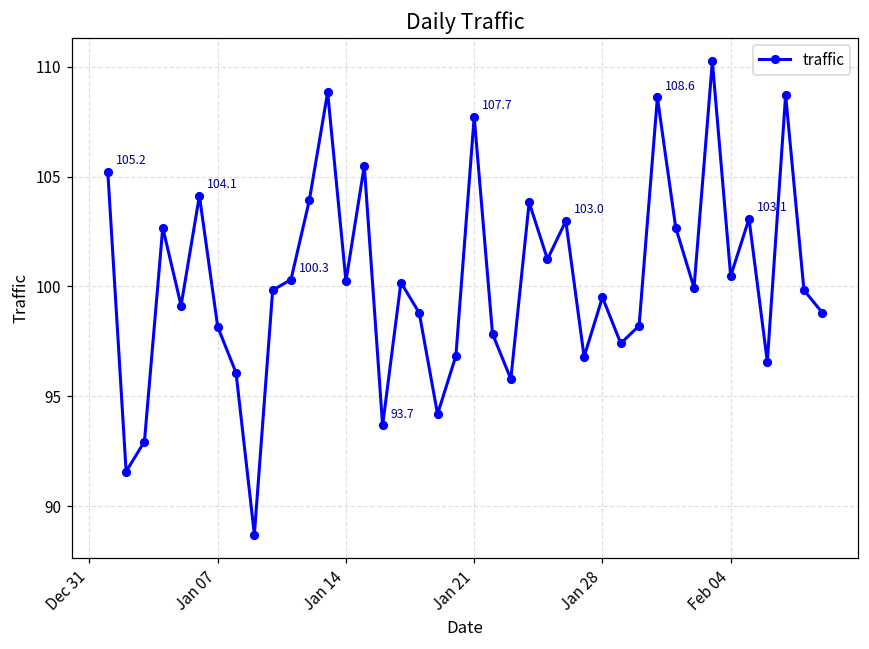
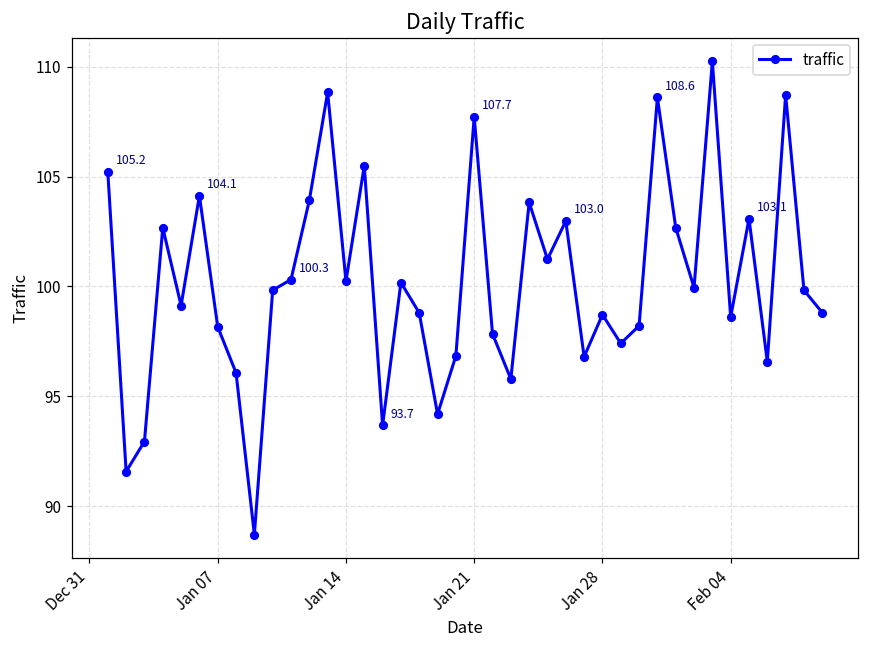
Jan 28: 99.5 -> 98.7
Feb 04: 100.5 -> 98.6
